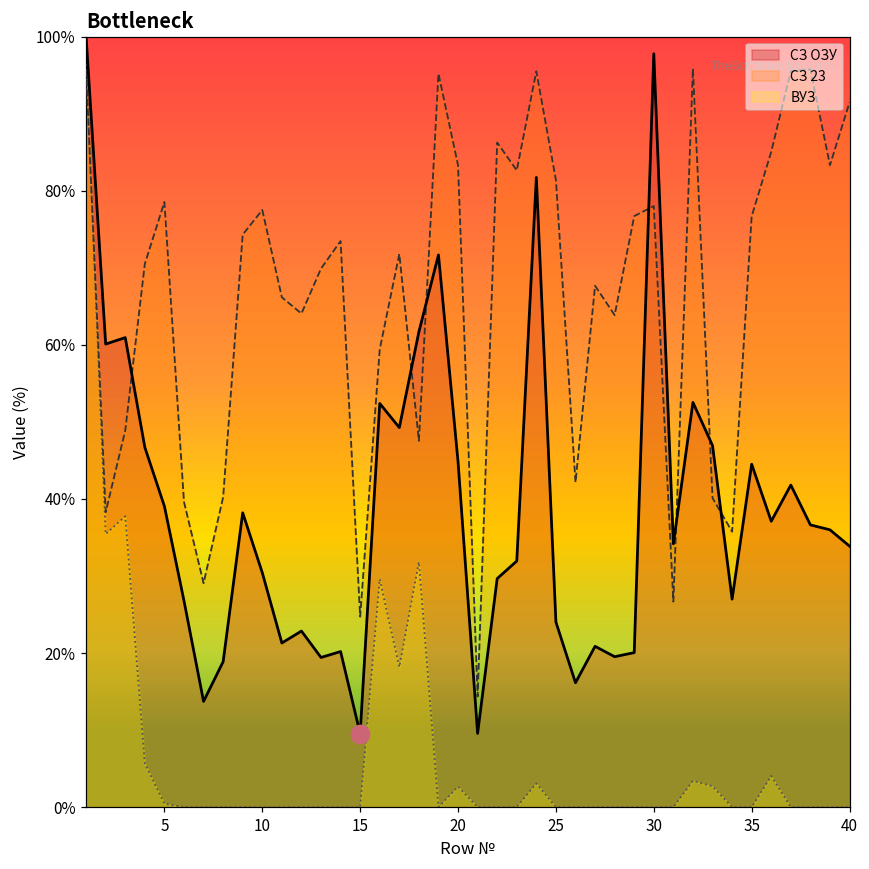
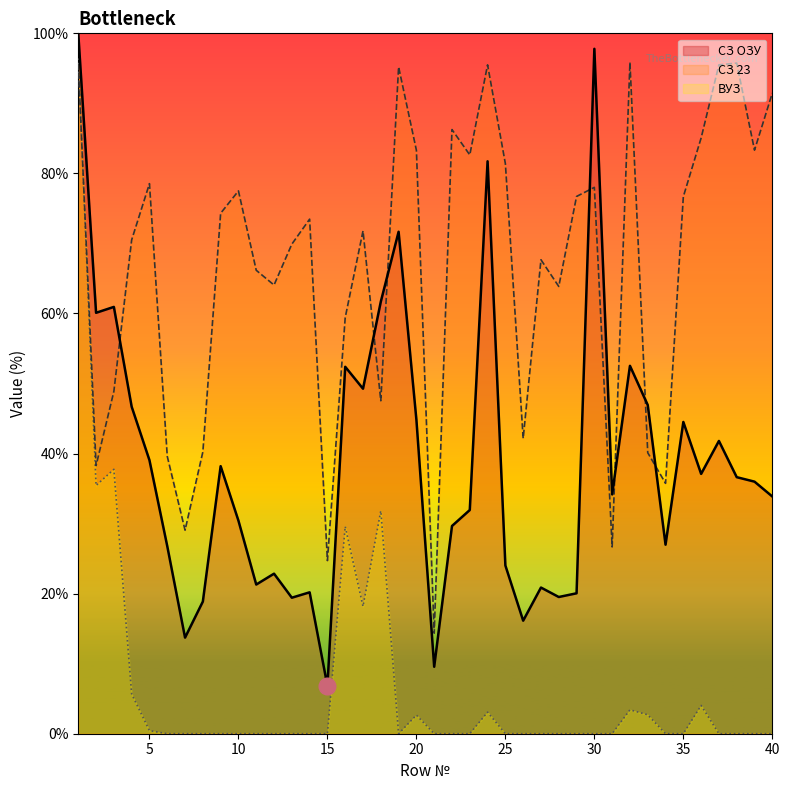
СЗ ОЗУ, 15: 10% -> 7%
